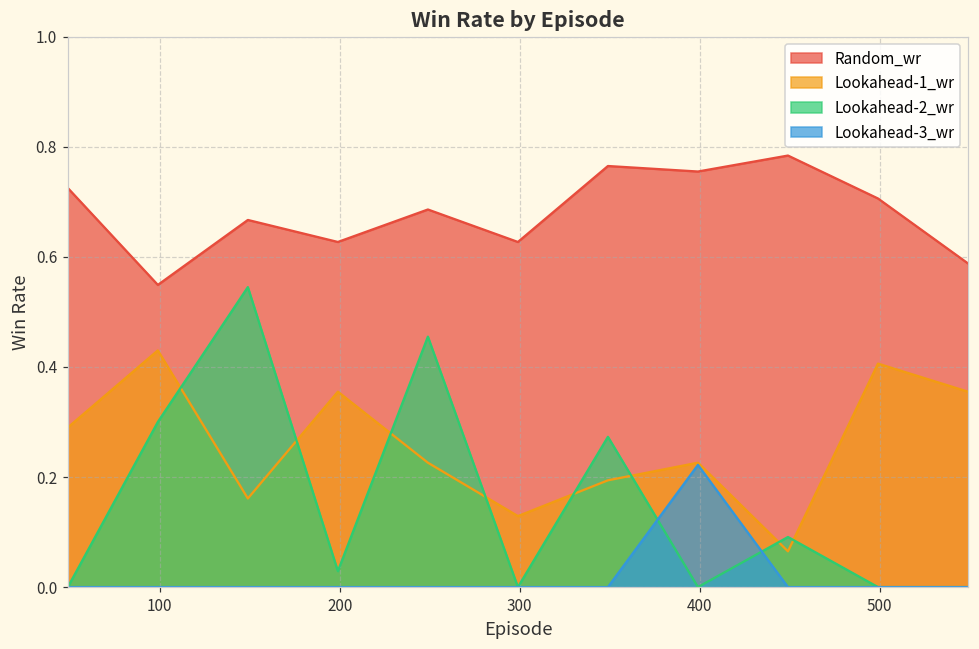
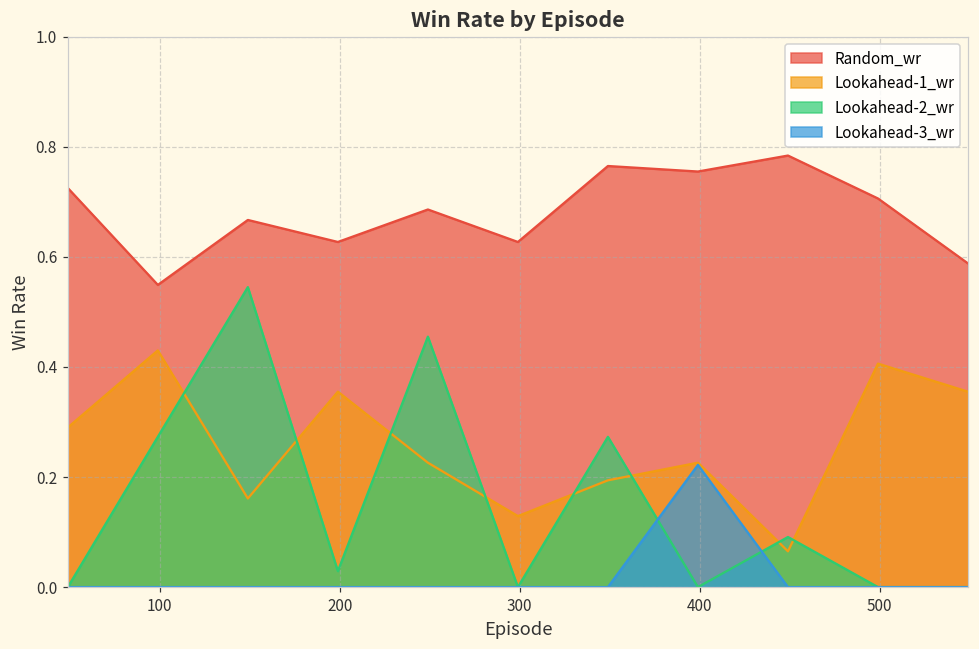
Lookahead-2_wr, 100: 0.30 -> 0.27
